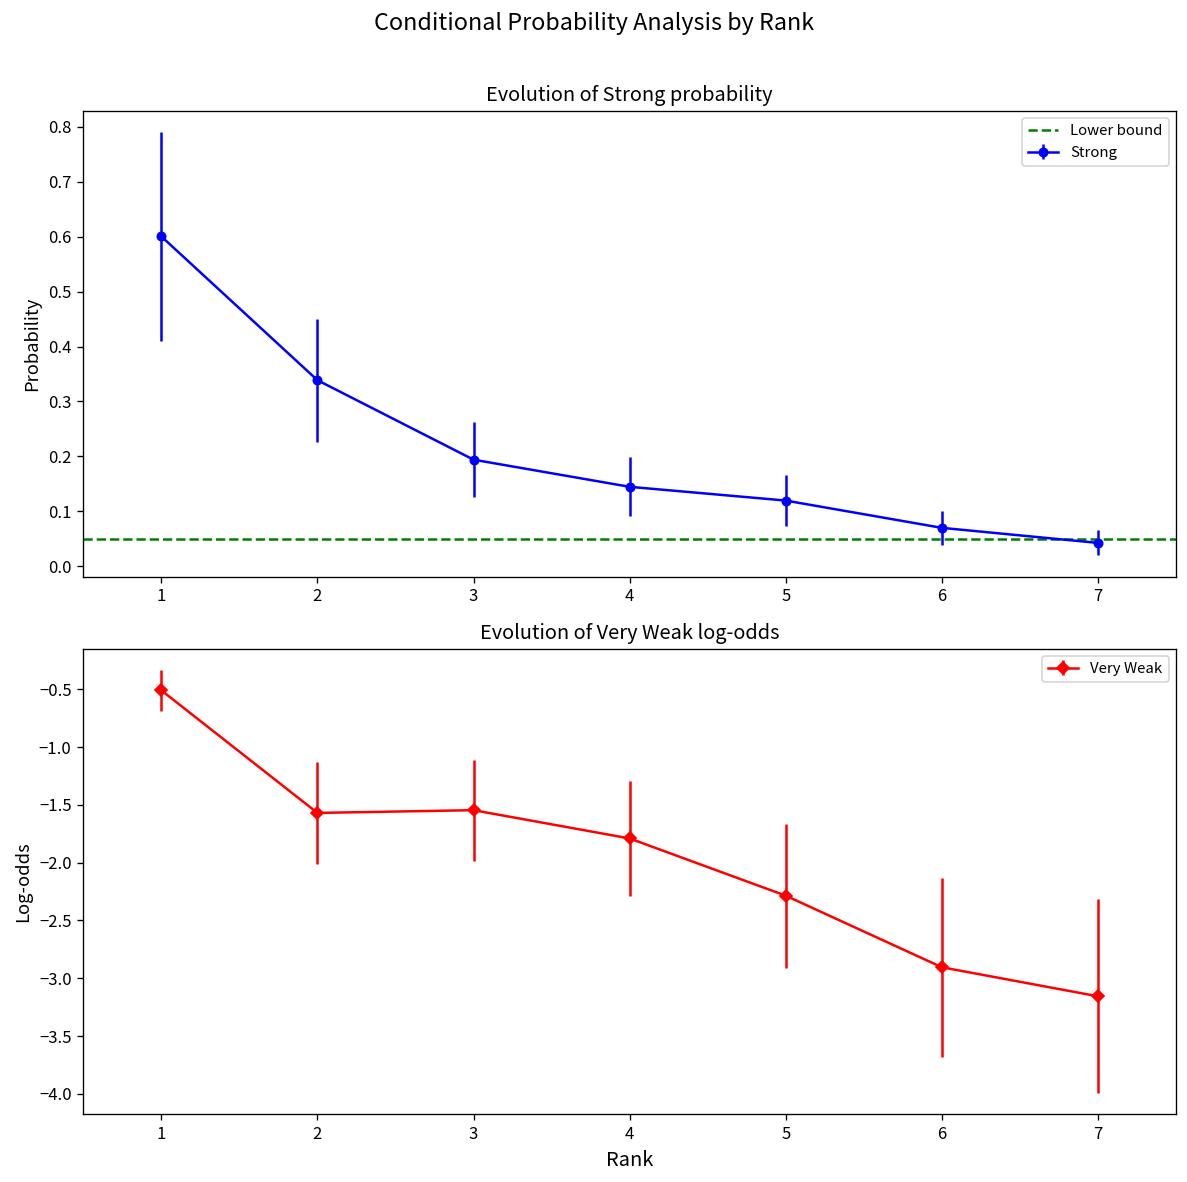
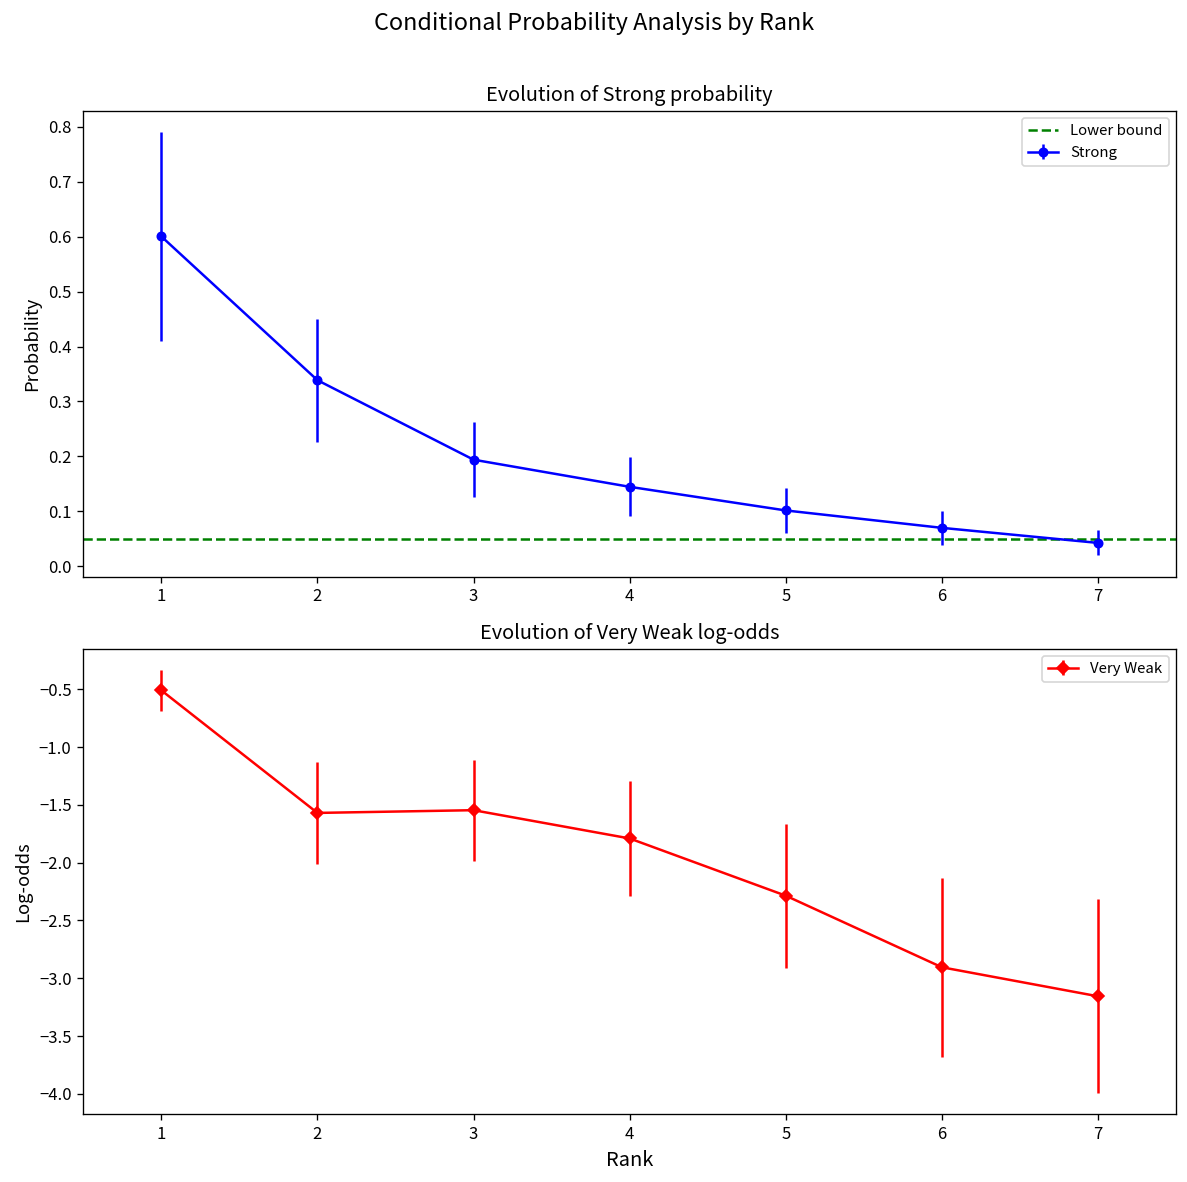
Evolution of Strong probability, 5: 0.12 -> 0.10
